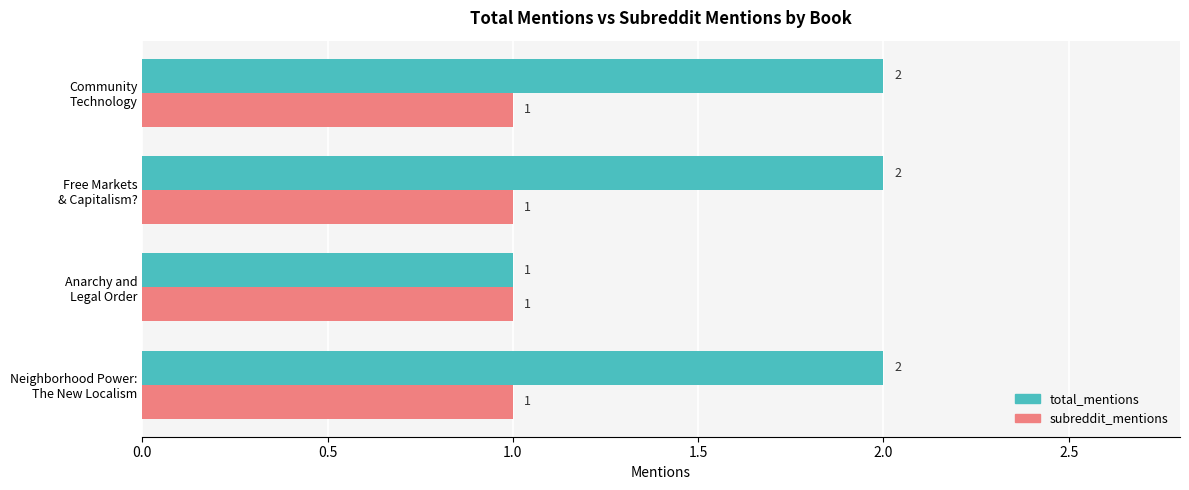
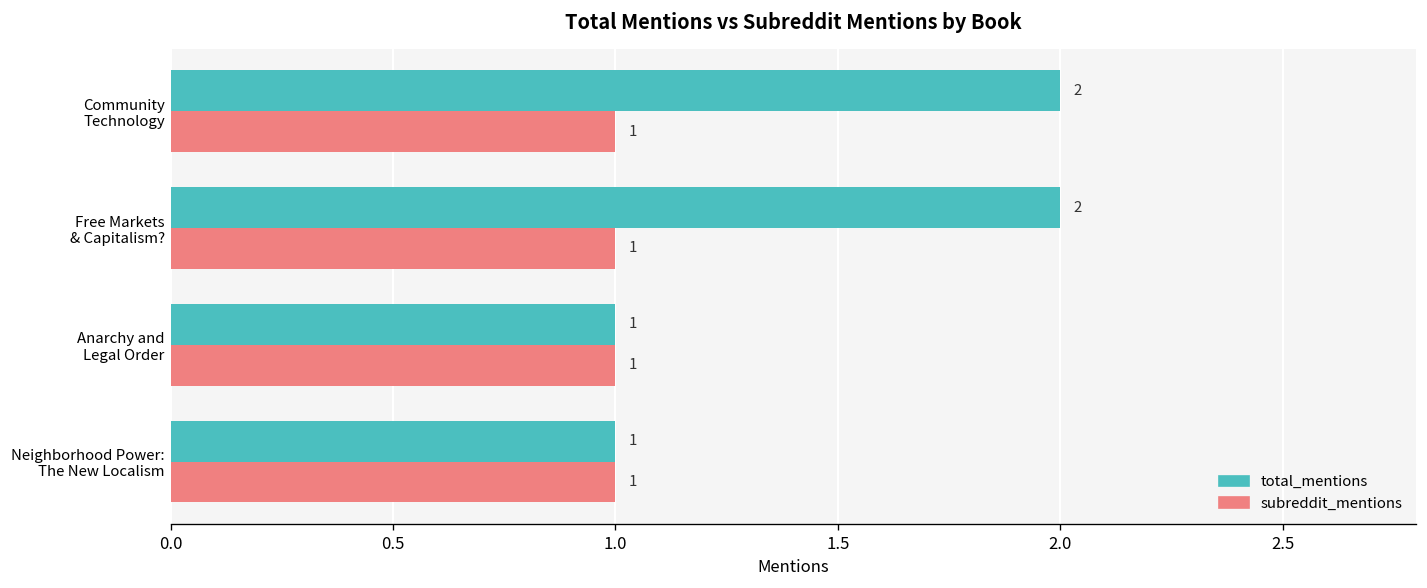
total_mentions, Neighborhood Power: The New Localism: 2 -> 1
